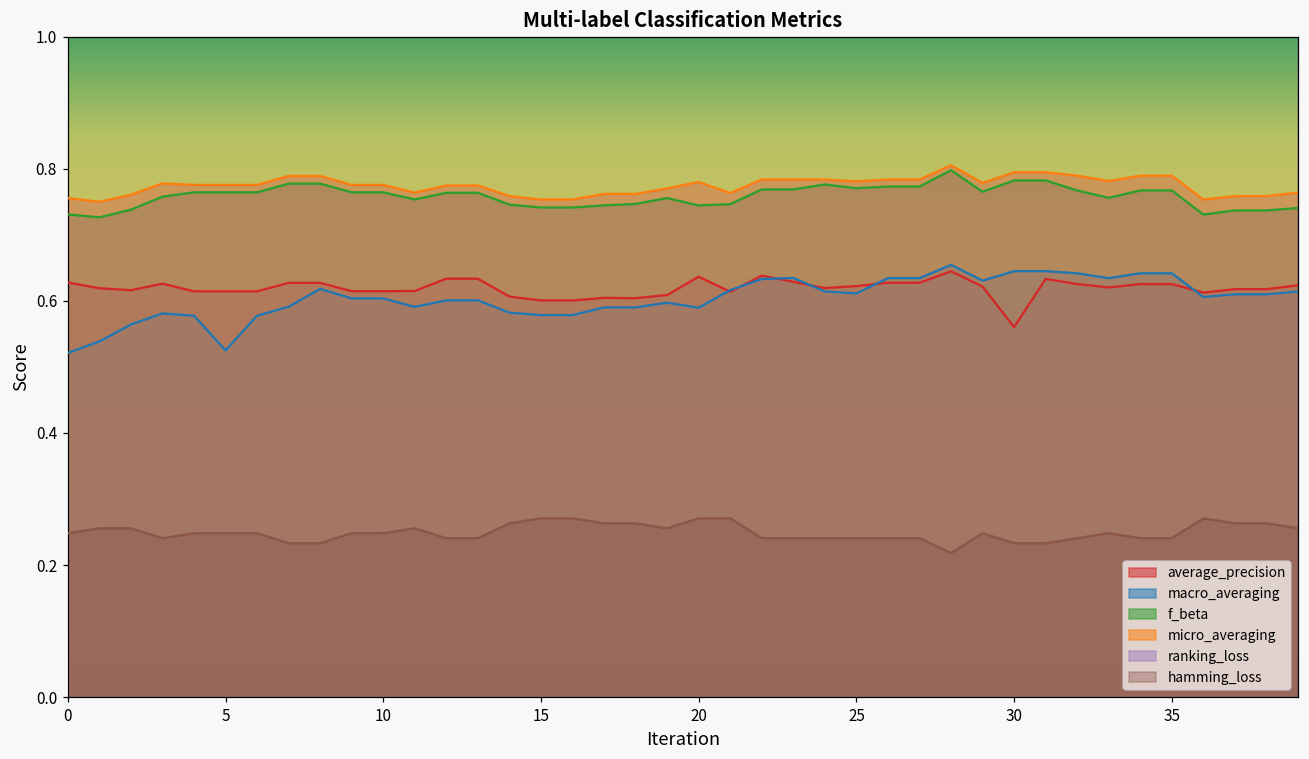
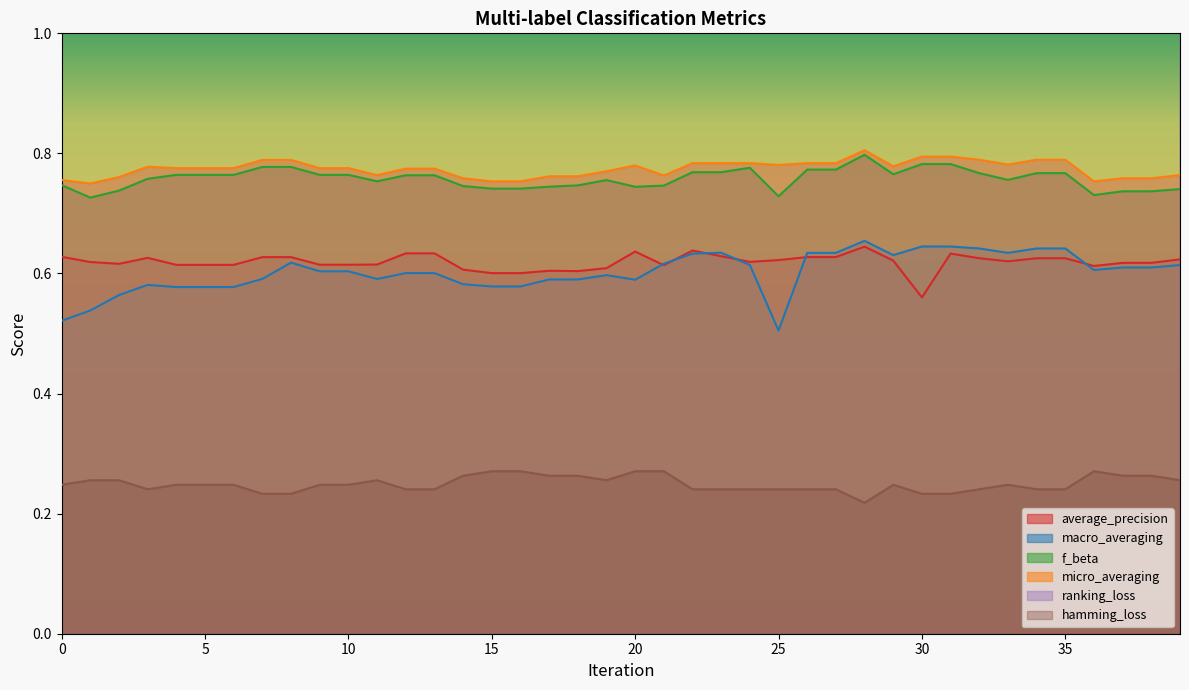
f_beta, 0: 0.73 -> 0.75
macro_averaging, 5: 0.52 -> 0.58
macro_averaging, 25: 0.61 -> 0.50
f_beta, 25: 0.77 -> 0.73
